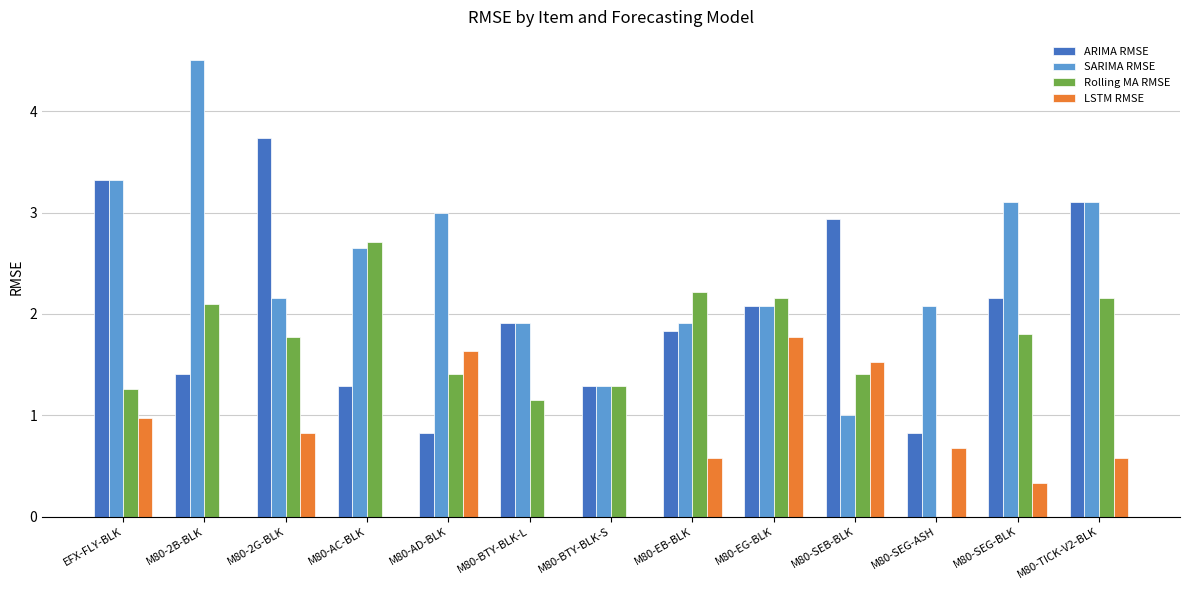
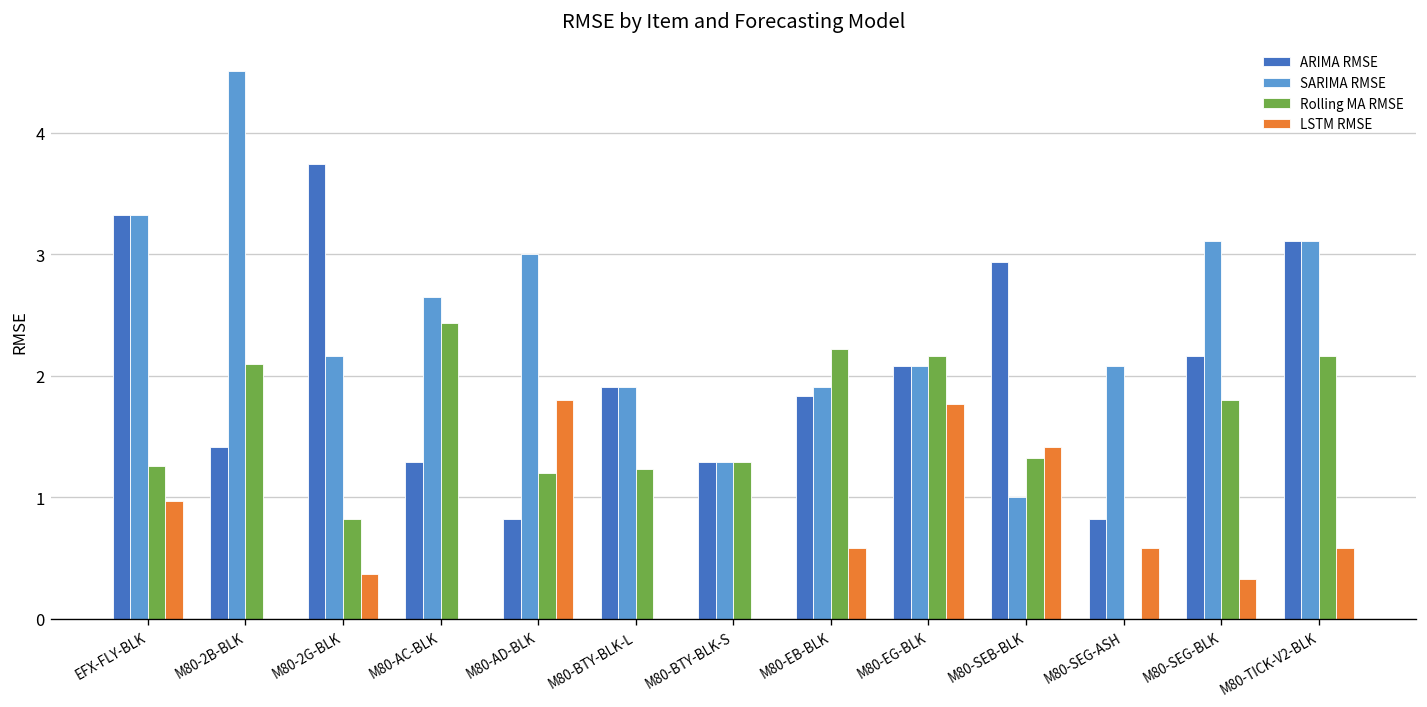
Rolling MA RMSE, M80-2G-BLK: 1.77 -> 0.82
LSTM RMSE, M80-2G-BLK: 0.82 -> 0.37
Rolling MA RMSE, M80-AC-BLK: 2.71 -> 2.43
Rolling MA RMSE, M80-AD-BLK: 1.41 -> 1.20
LSTM RMSE, M80-AD-BLK: 1.63 -> 1.80
Rolling MA RMSE, M80-BTY-BLK-L: 1.15 -> 1.23
Rolling MA RMSE, M80-SEB-BLK: 1.41 -> 1.32
LSTM RMSE, M80-SEB-BLK: 1.53 -> 1.41
LSTM RMSE, M80-SEG-ASH: 0.68 -> 0.58
